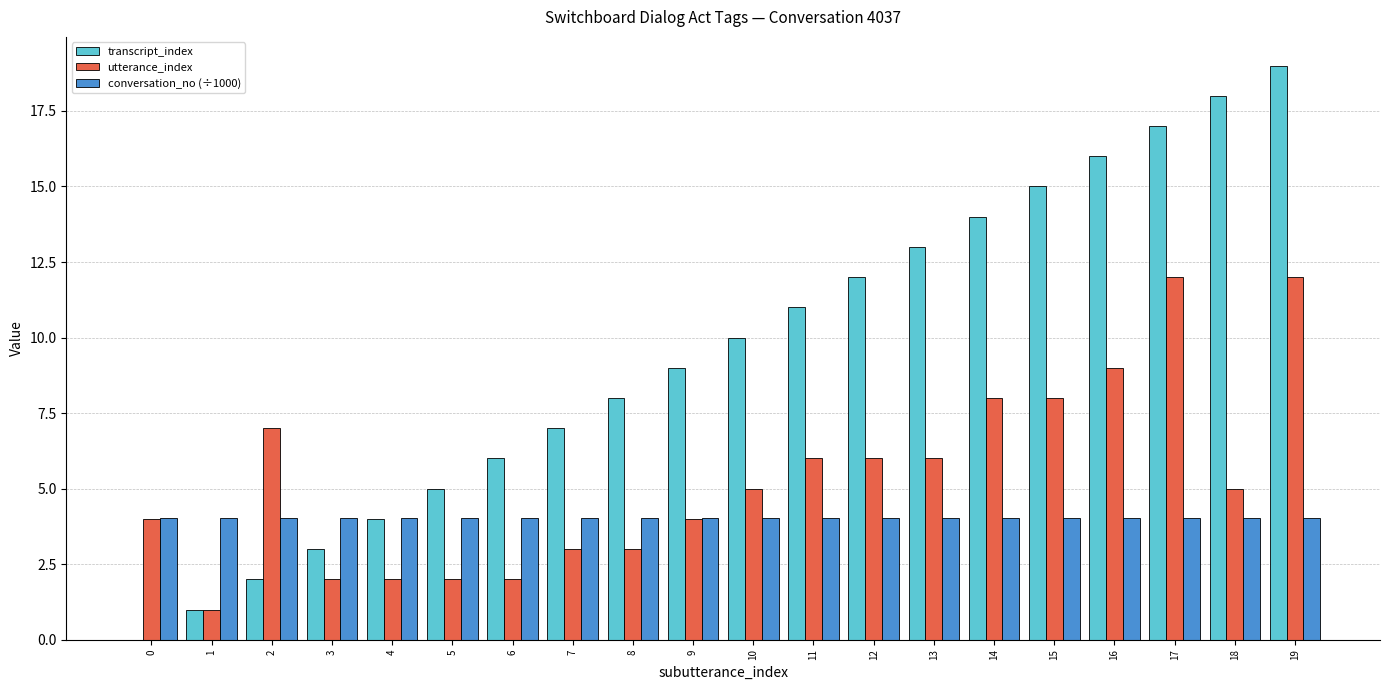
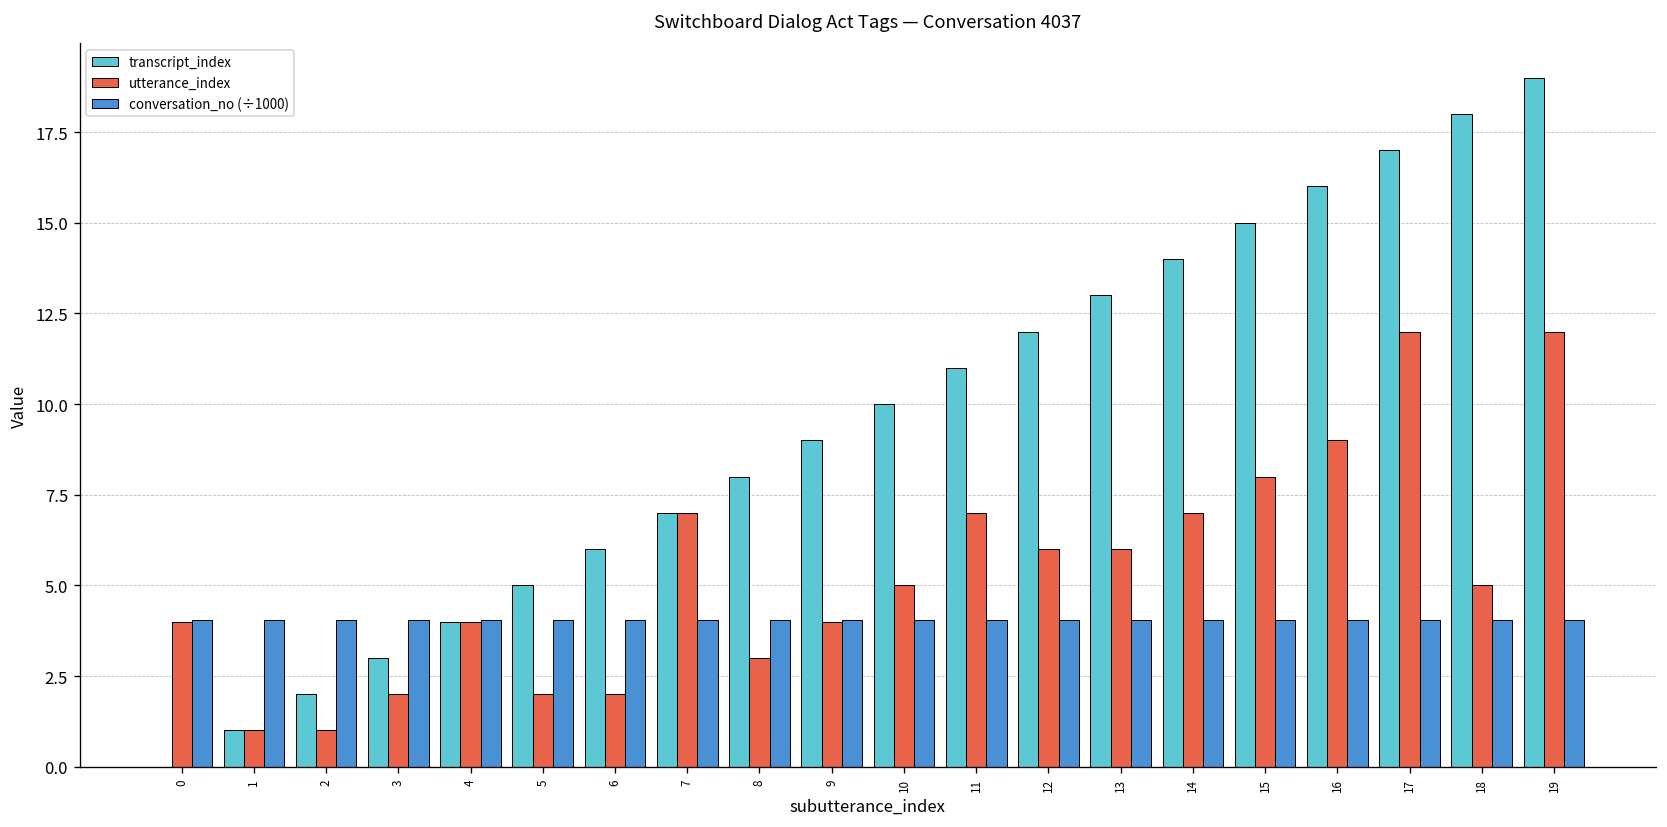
utterance_index, 2: 7 -> 1
utterance_index, 4: 2 -> 4
utterance_index, 7: 3 -> 7
utterance_index, 11: 6 -> 7
utterance_index, 14: 8 -> 7
